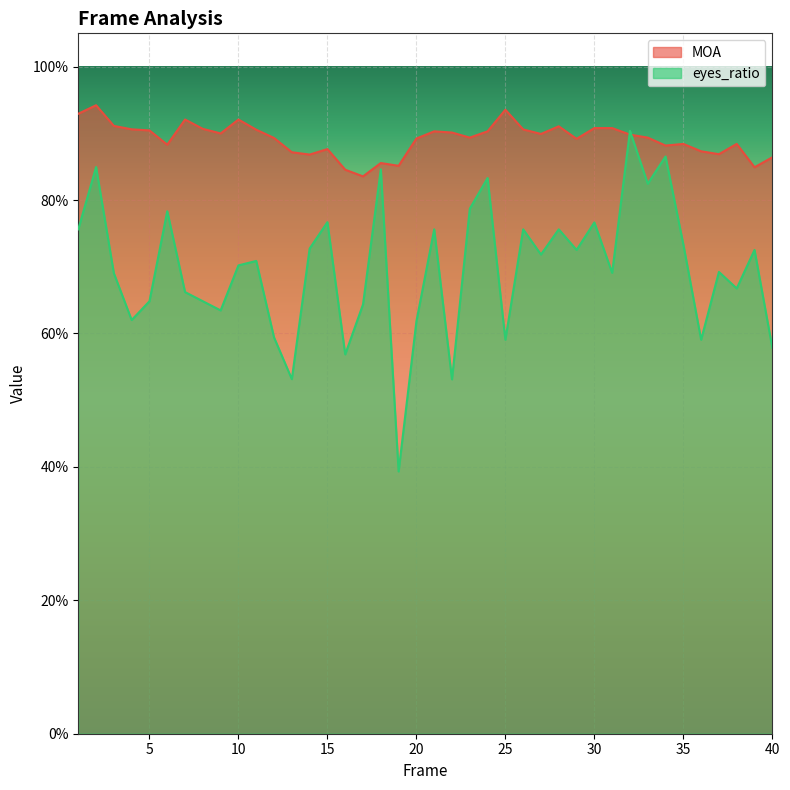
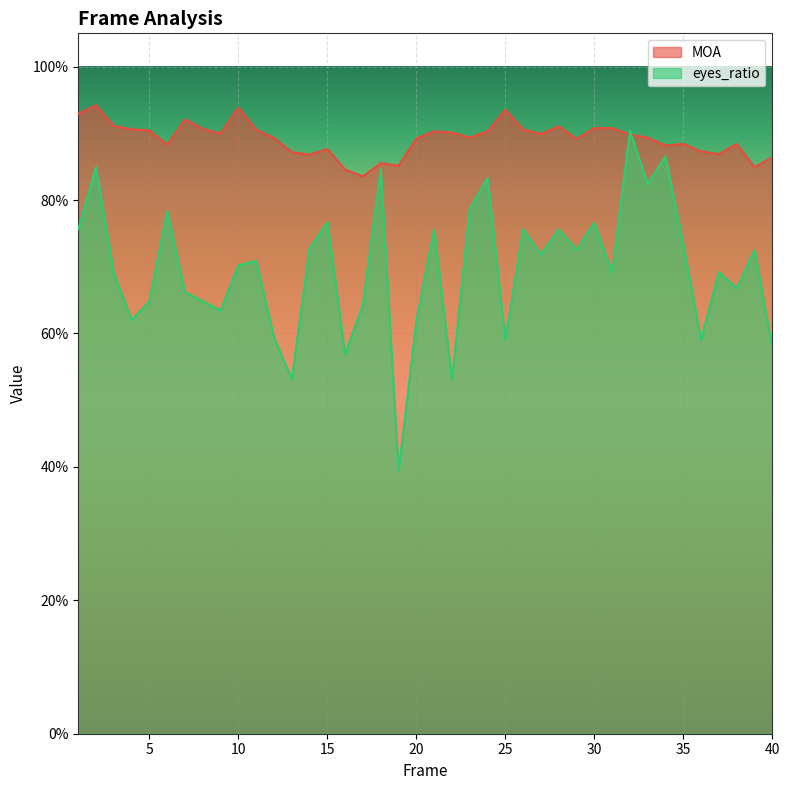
MOA, 10: 92% -> 94%
